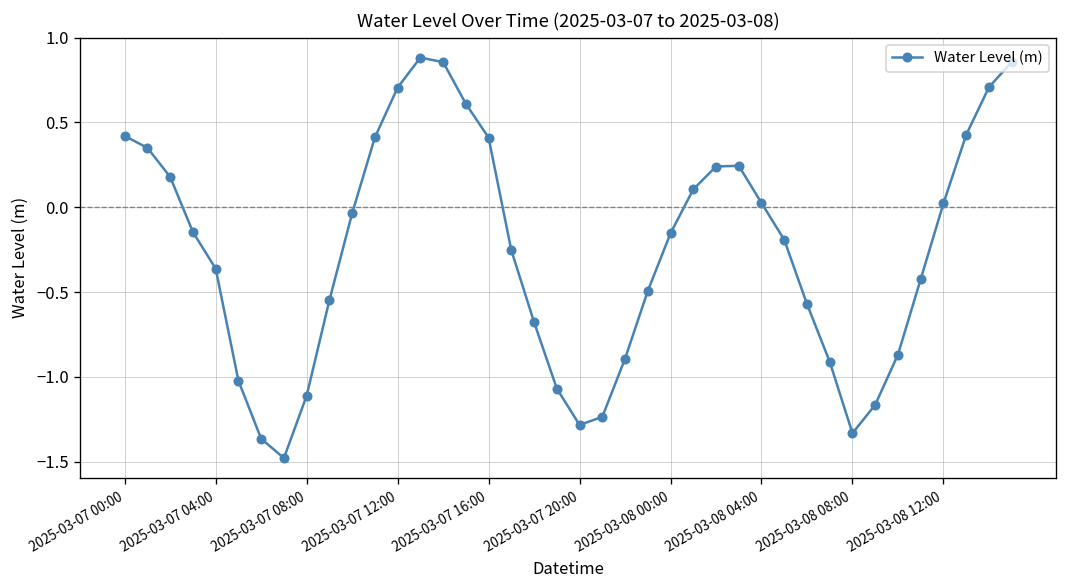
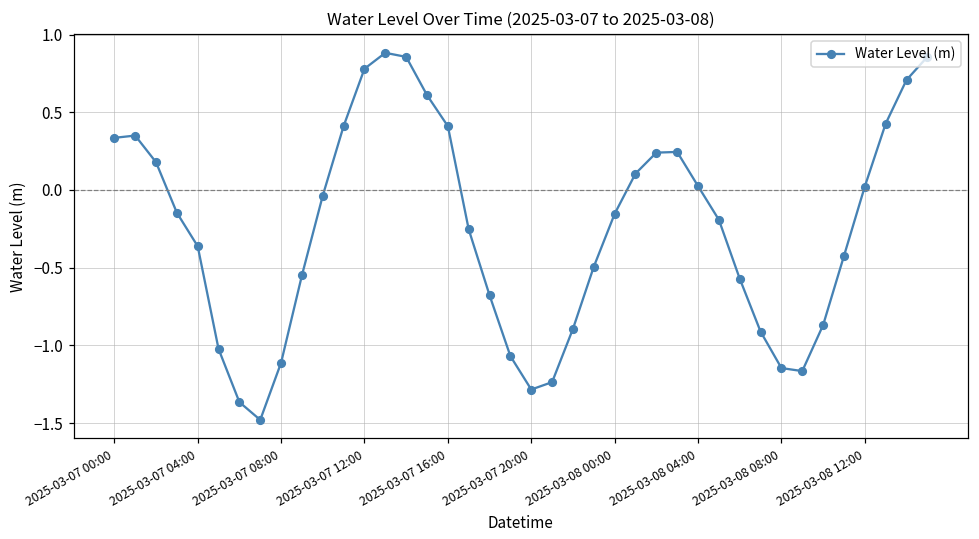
2025-03-07 00:00: 0.42 -> 0.34
2025-03-07 12:00: 0.71 -> 0.78
2025-03-08 08:00: -1.33 -> -1.15
